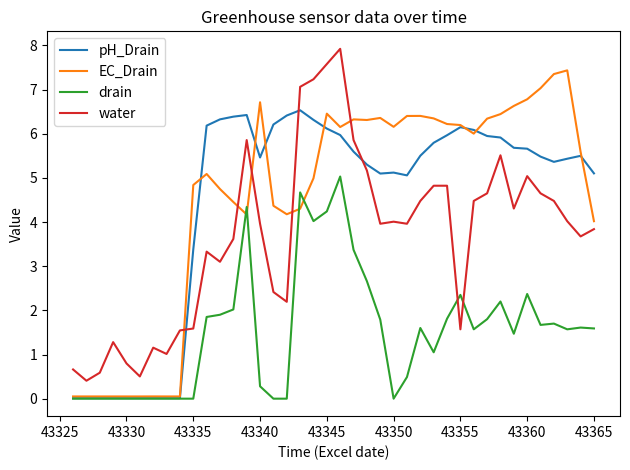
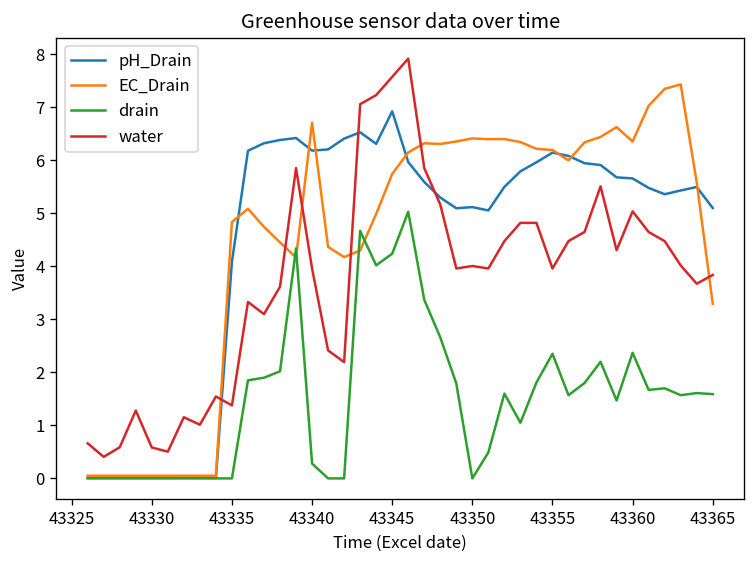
water, 43330: 0.8 -> 0.6
pH_Drain, 43335: 3.4 -> 4.1
water, 43335: 1.6 -> 1.4
pH_Drain, 43340: 5.5 -> 6.2
pH_Drain, 43345: 6.1 -> 6.9
EC_Drain, 43345: 6.5 -> 5.7
EC_Drain, 43350: 6.2 -> 6.4
water, 43355: 1.6 -> 4.0
EC_Drain, 43360: 6.8 -> 6.4
EC_Drain, 43365: 4.0 -> 3.3
